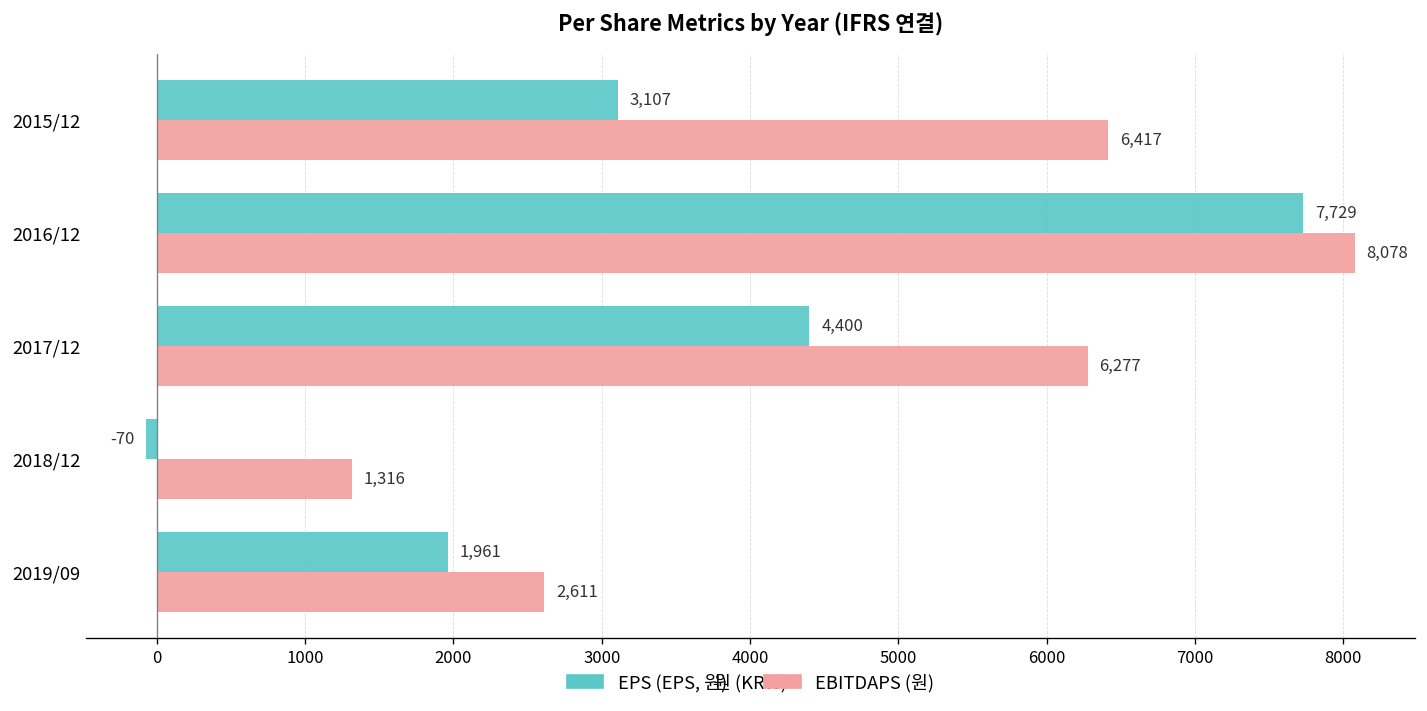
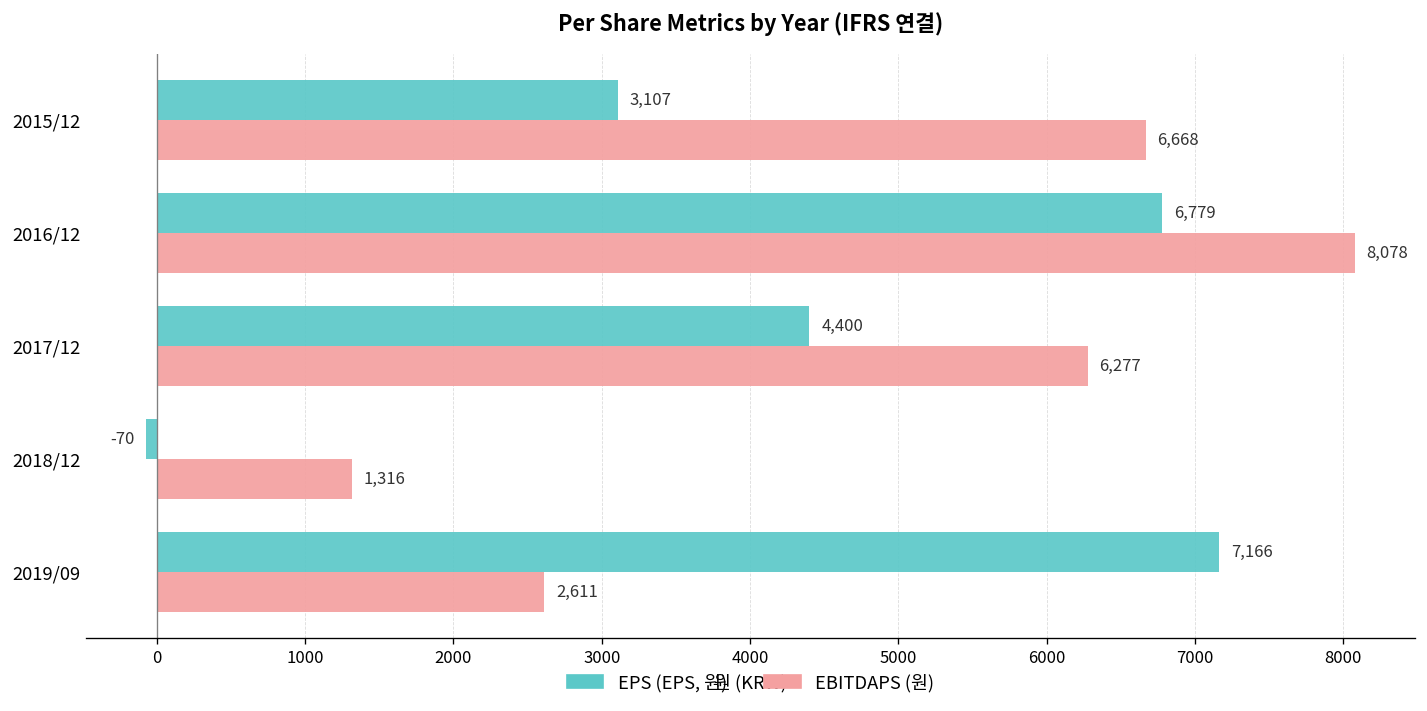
EBITDAPS (원), 2015/12: 6,417 -> 6,668
EPS (EPS, 원), 2016/12: 7,729 -> 6,779
EPS (EPS, 원), 2019/09: 1,961 -> 7,166
